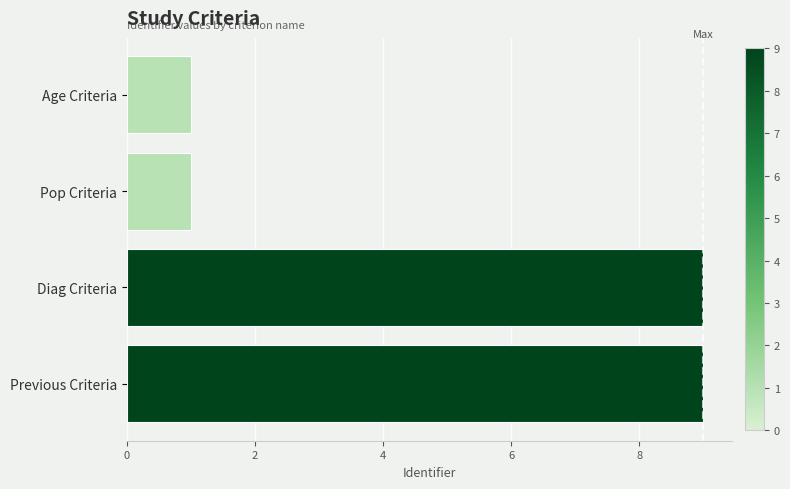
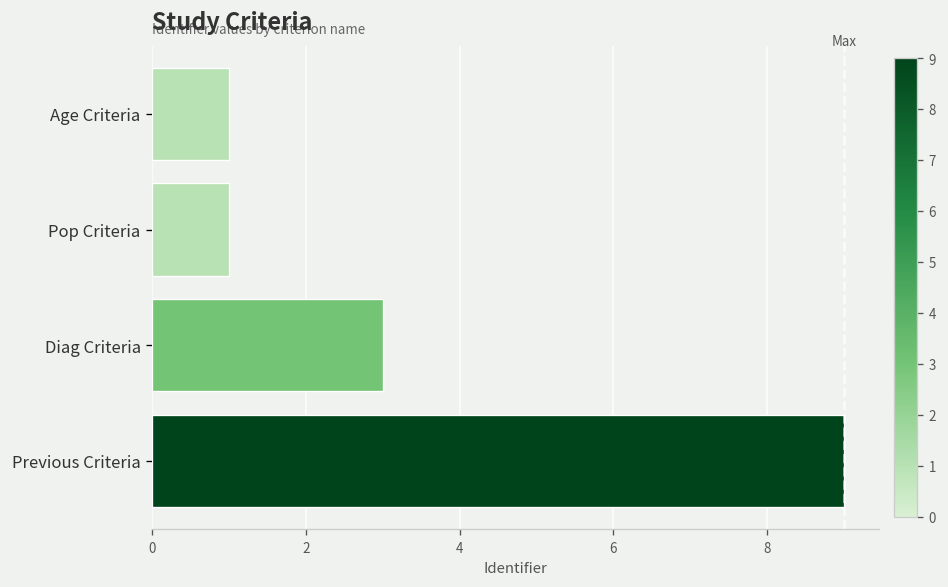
Diag Criteria: 9 -> 3
